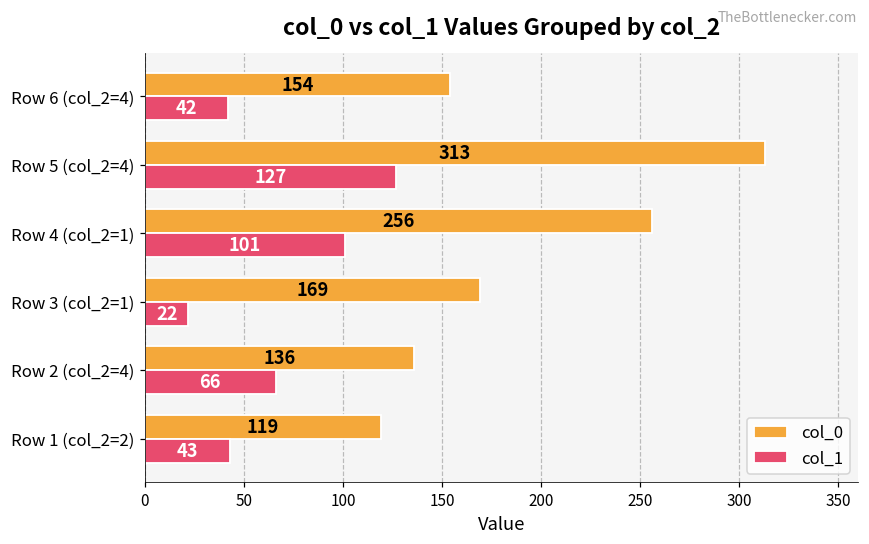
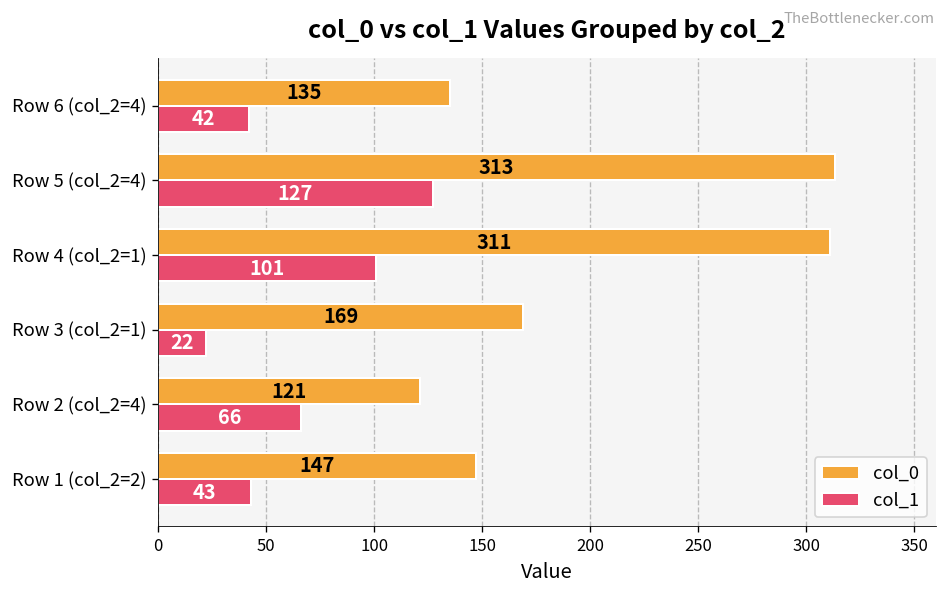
col_0, Row 6 (col_2=4): 154 -> 135
col_0, Row 4 (col_2=1): 256 -> 311
col_0, Row 2 (col_2=4): 136 -> 121
col_0, Row 1 (col_2=2): 119 -> 147
